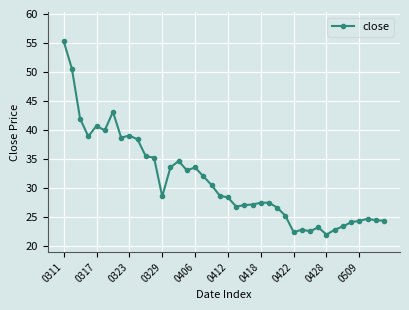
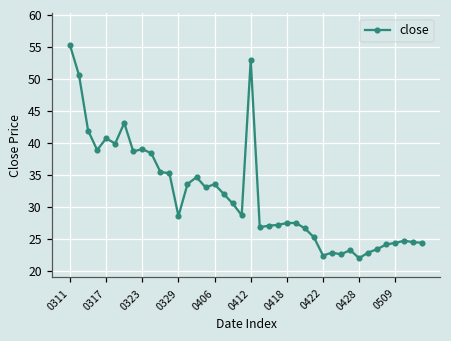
0412: 28 -> 53
